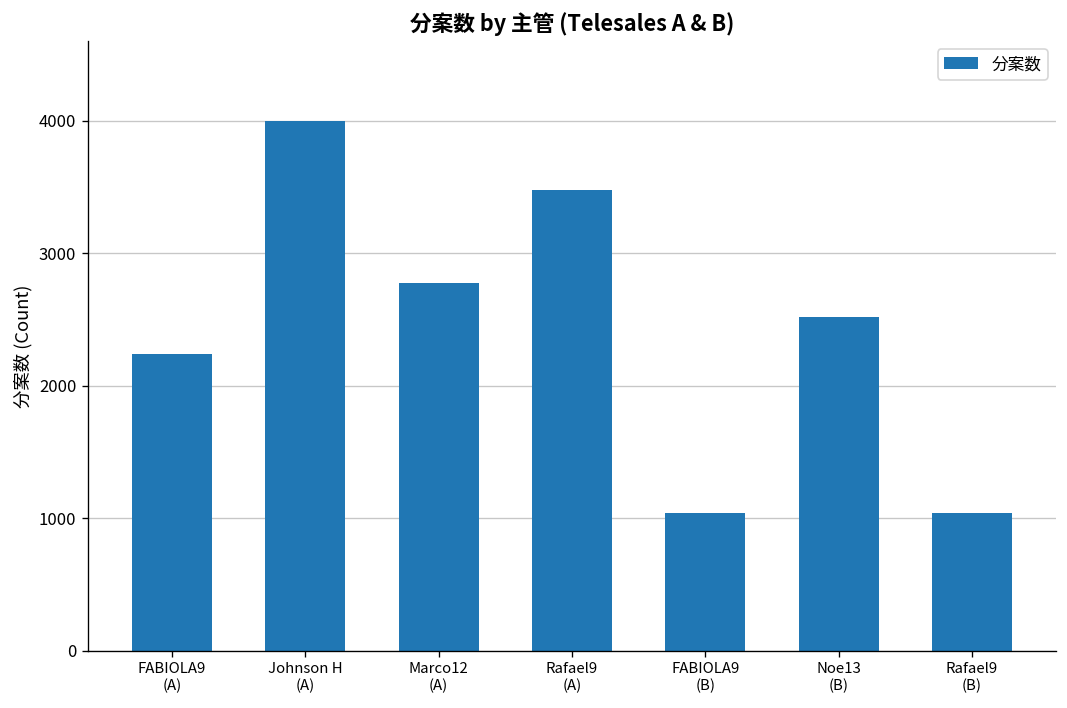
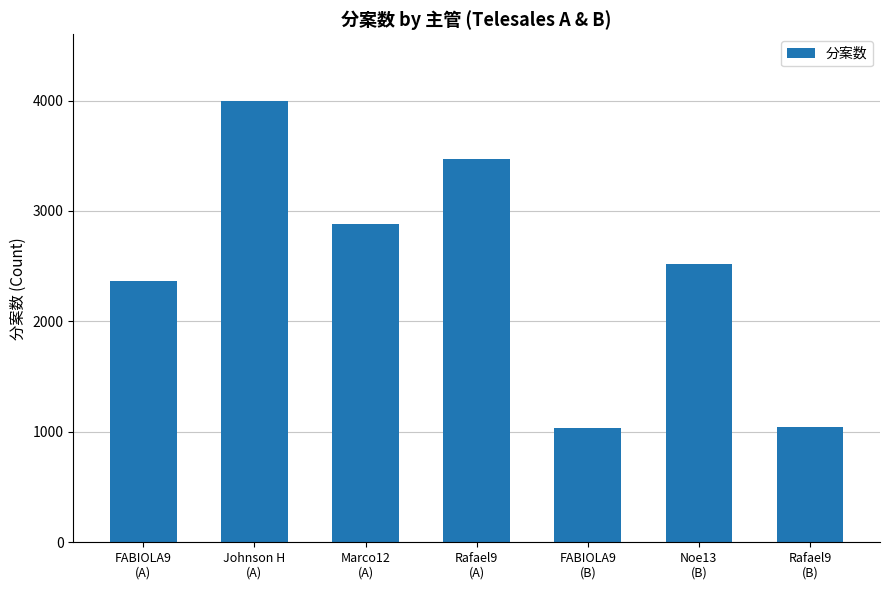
FABIOLA9 (A): 2240 -> 2370
Marco12 (A): 2770 -> 2880
